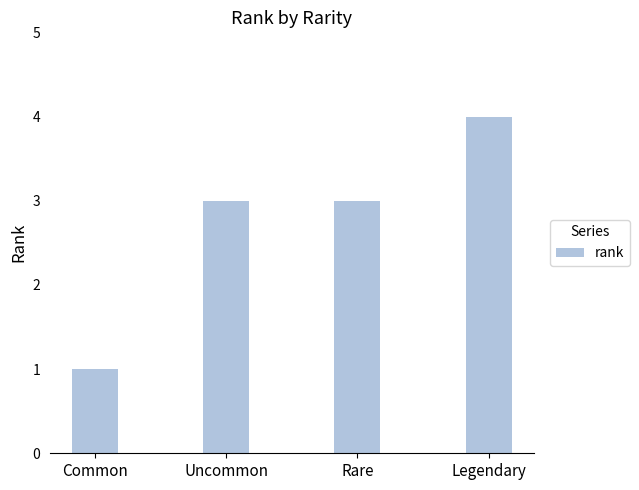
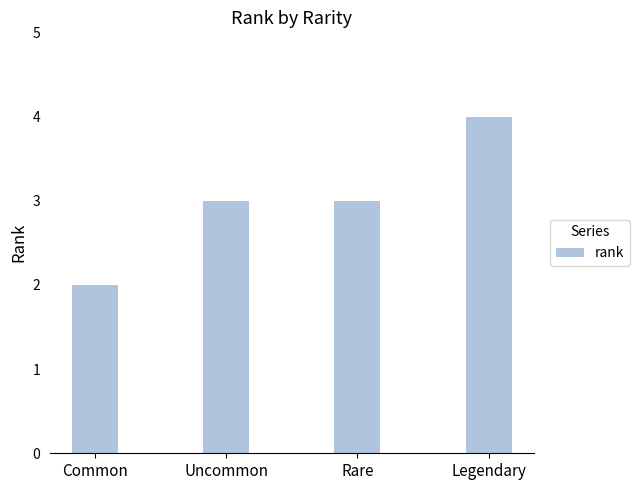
Common: 1 -> 2
